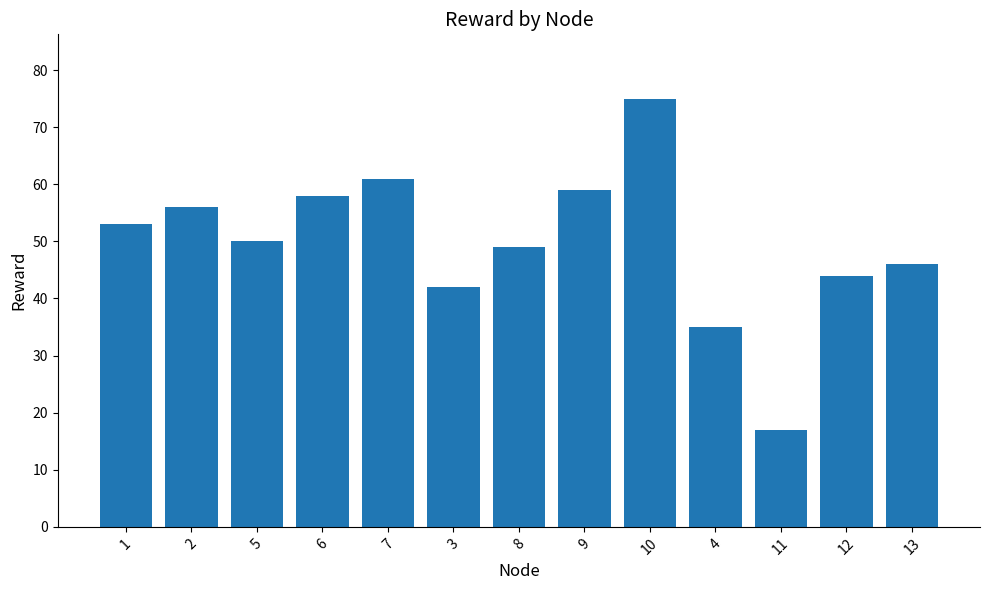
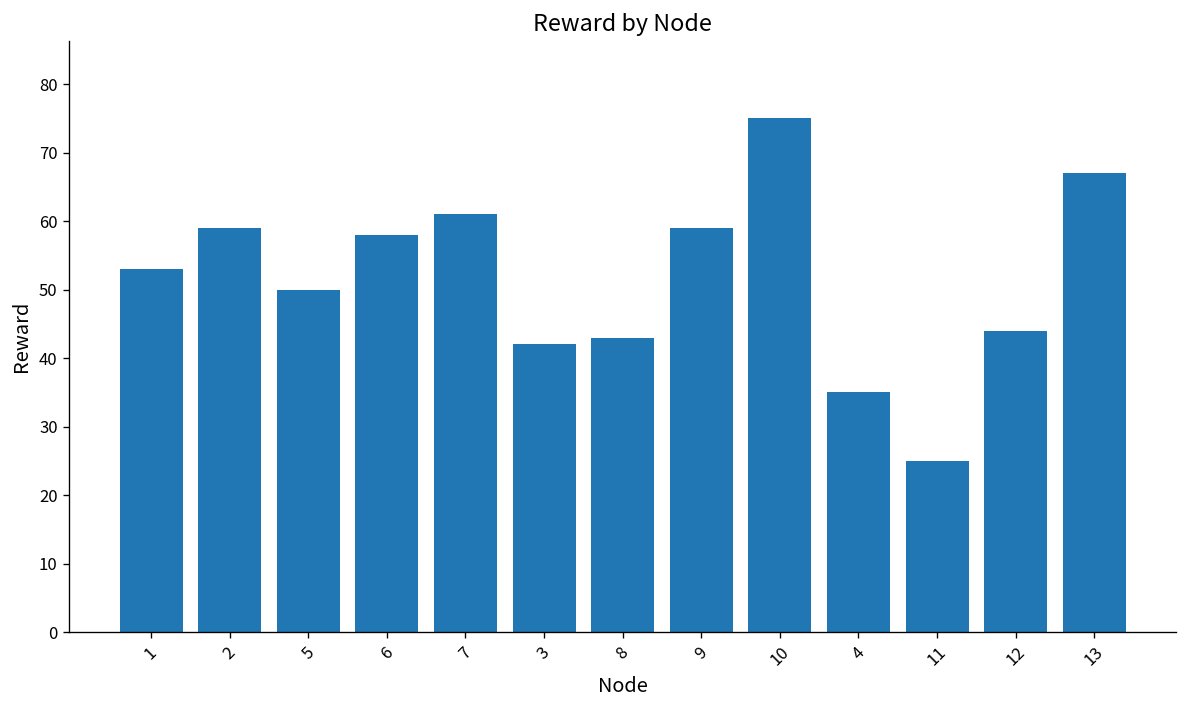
2: 56 -> 59
8: 49 -> 43
11: 17 -> 25
13: 46 -> 67
